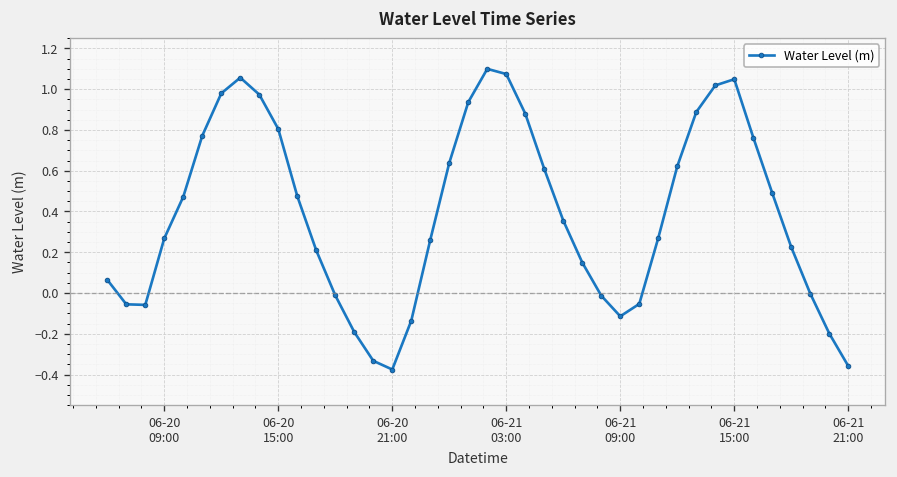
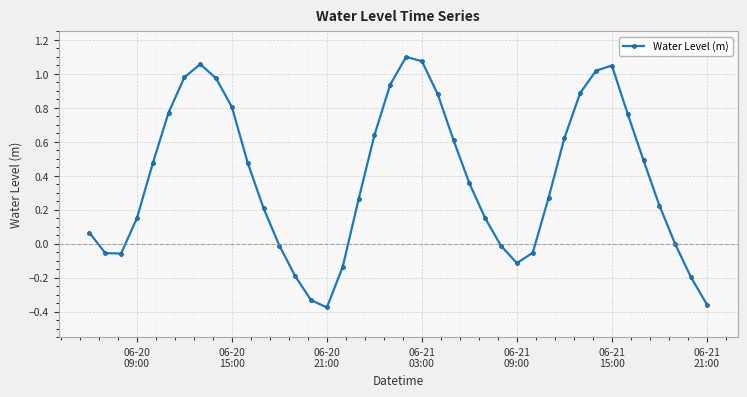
06-20 09:00: 0.27 -> 0.15
